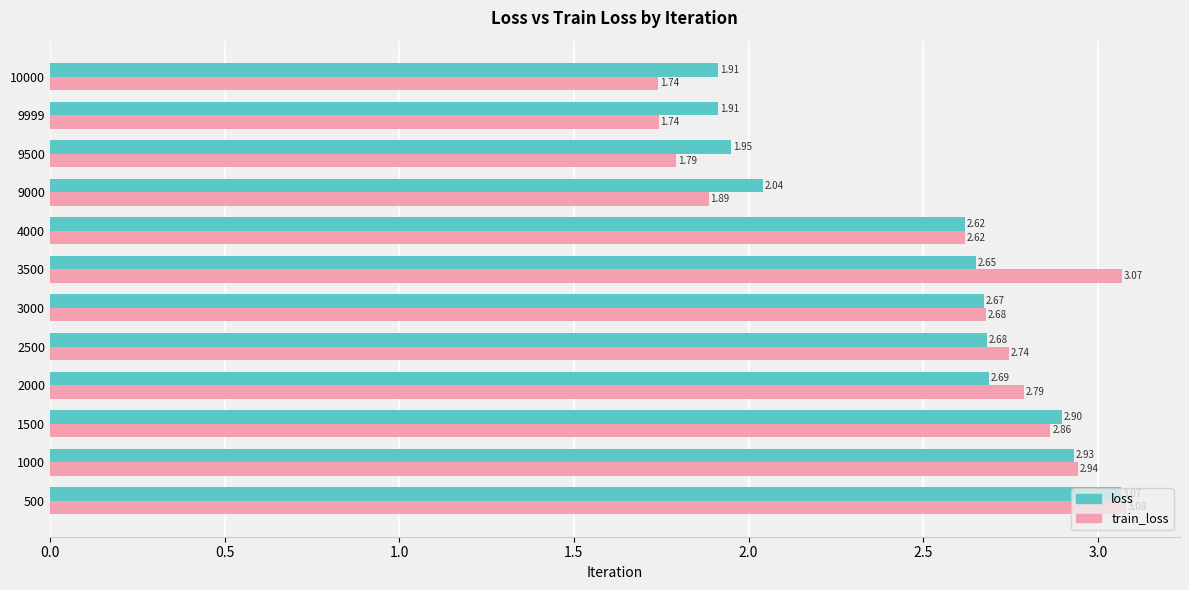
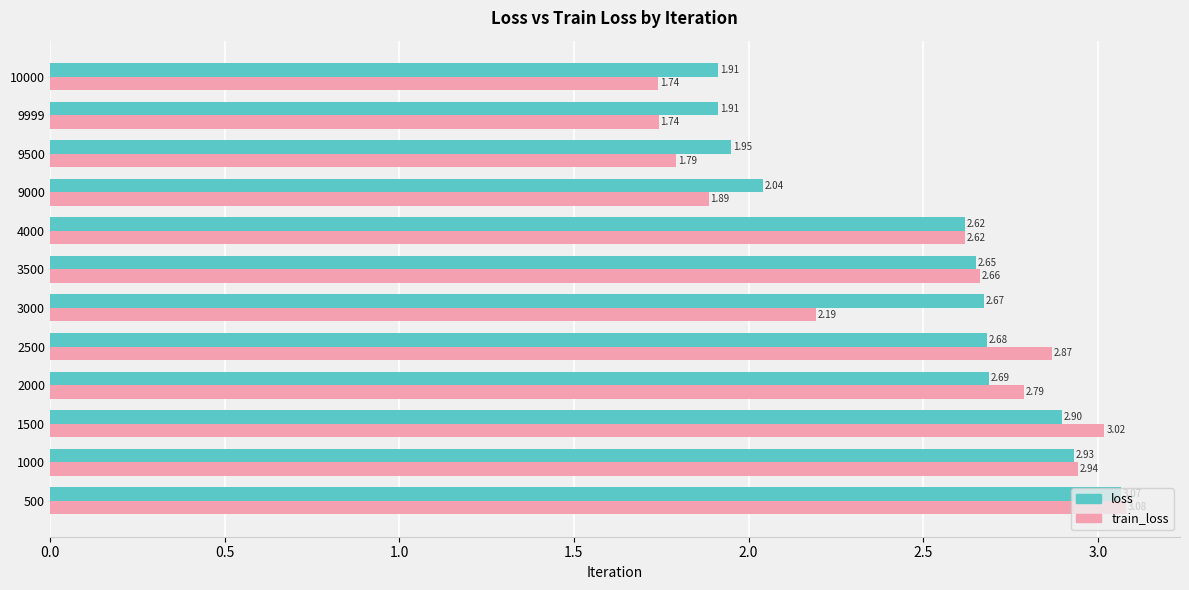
train_loss, 3500: 3.07 -> 2.66
train_loss, 3000: 2.68 -> 2.19
train_loss, 2500: 2.74 -> 2.87
train_loss, 1500: 2.86 -> 3.02
